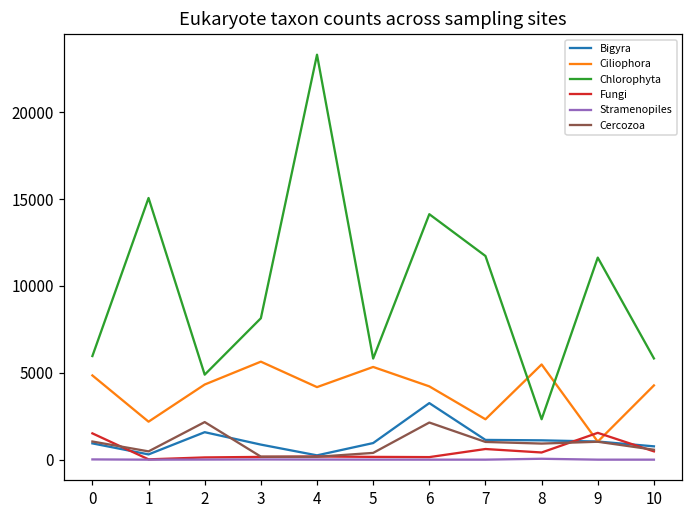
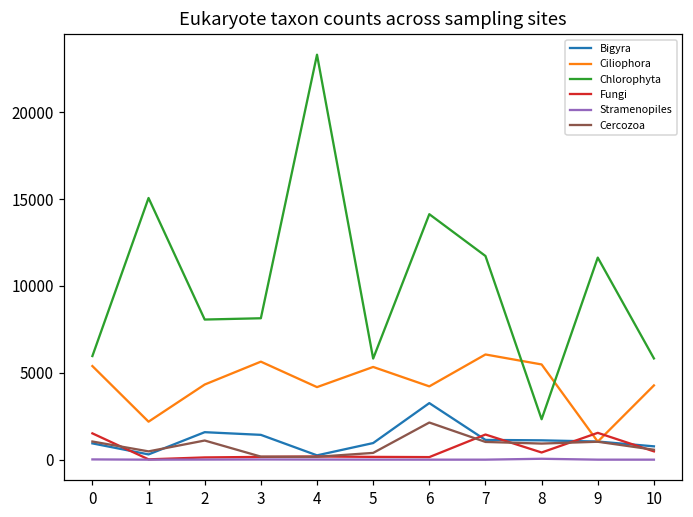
Ciliophora, 0: 4800 -> 5400
Chlorophyta, 2: 4900 -> 8100
Cercozoa, 2: 2200 -> 1100
Bigyra, 3: 900 -> 1400
Ciliophora, 7: 2300 -> 6100
Fungi, 7: 600 -> 1400
